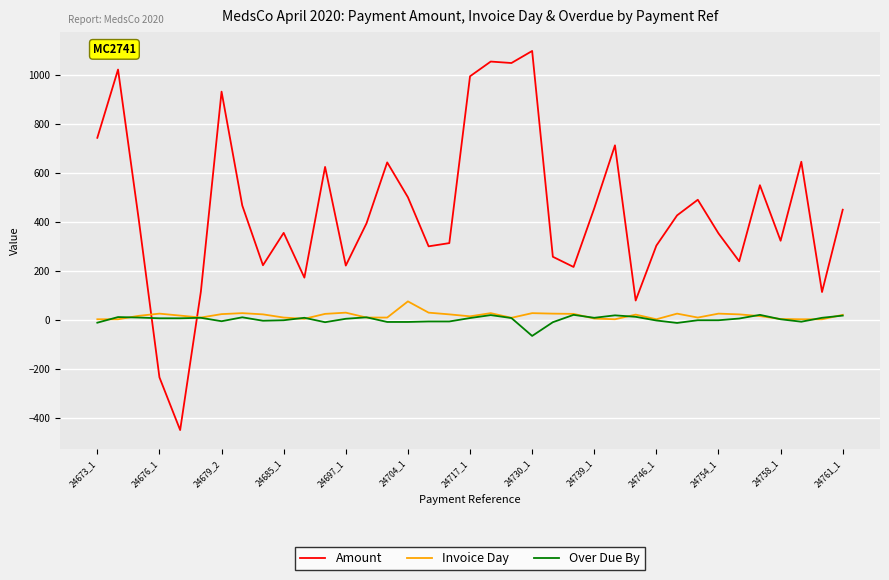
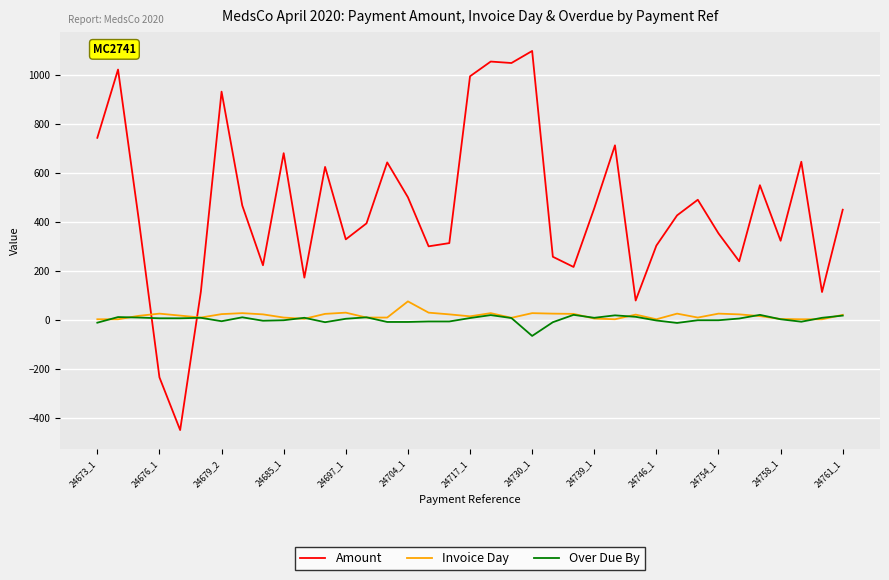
Amount, 24685_1: 350 -> 680
Amount, 24697_1: 220 -> 330
